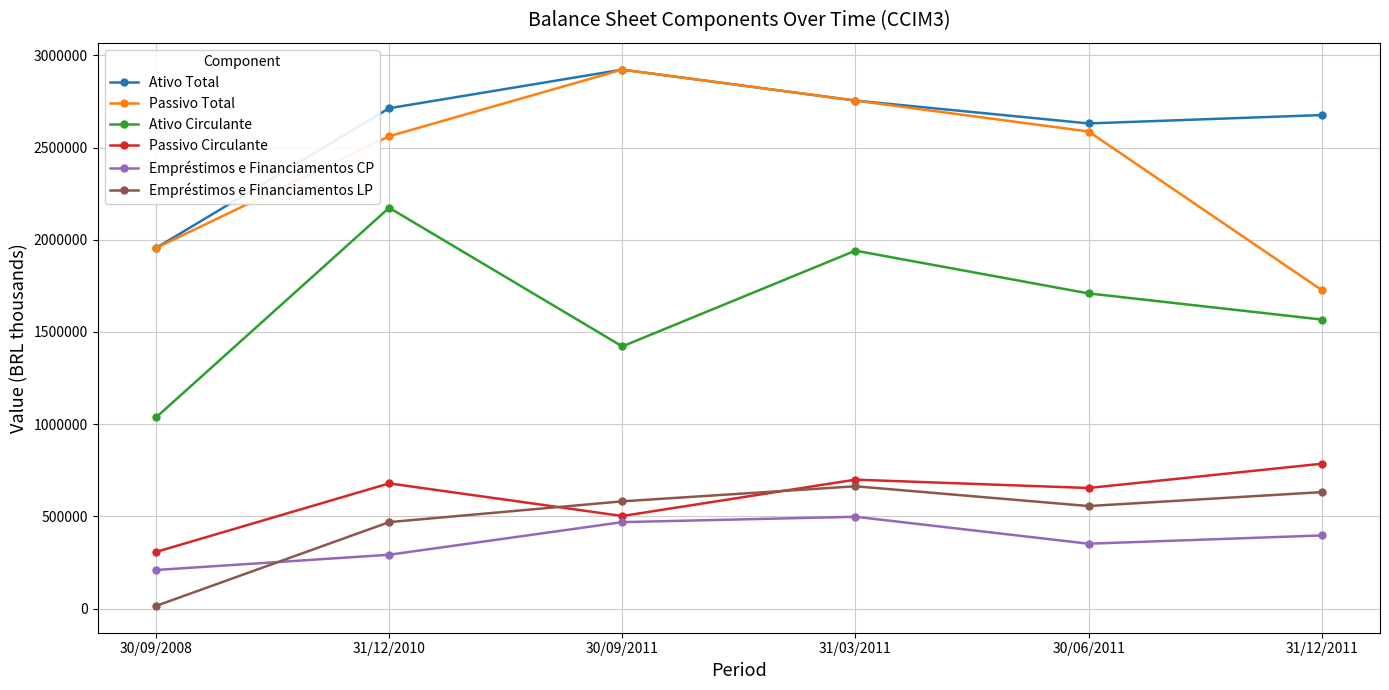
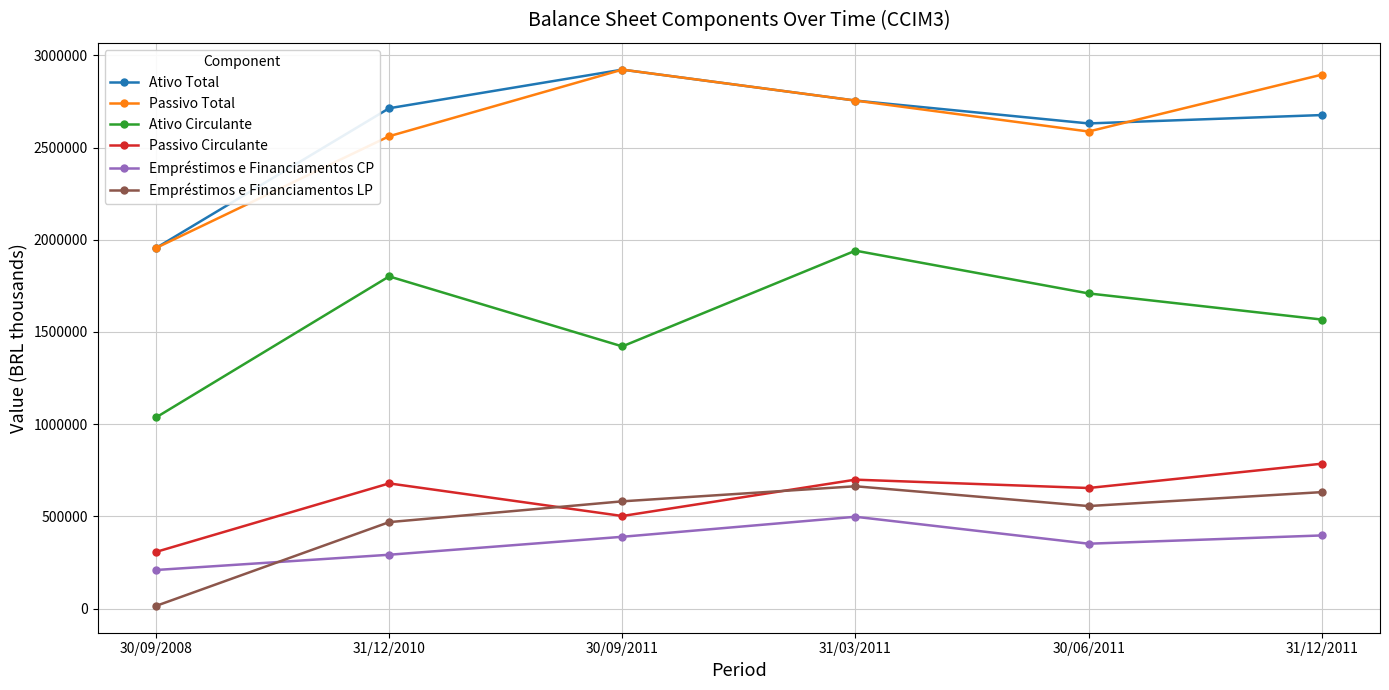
Ativo Circulante, 31/12/2010: 2170000 -> 1800000
Empréstimos e Financiamentos CP, 30/09/2011: 470000 -> 390000
Passivo Total, 31/12/2011: 1730000 -> 2900000
